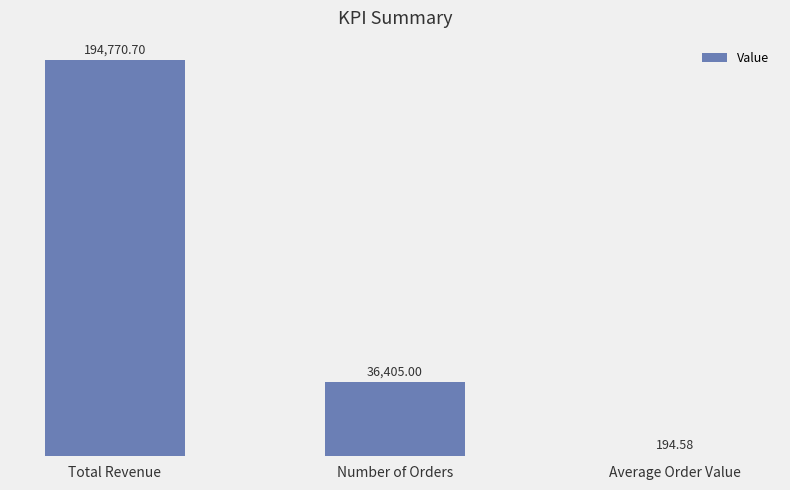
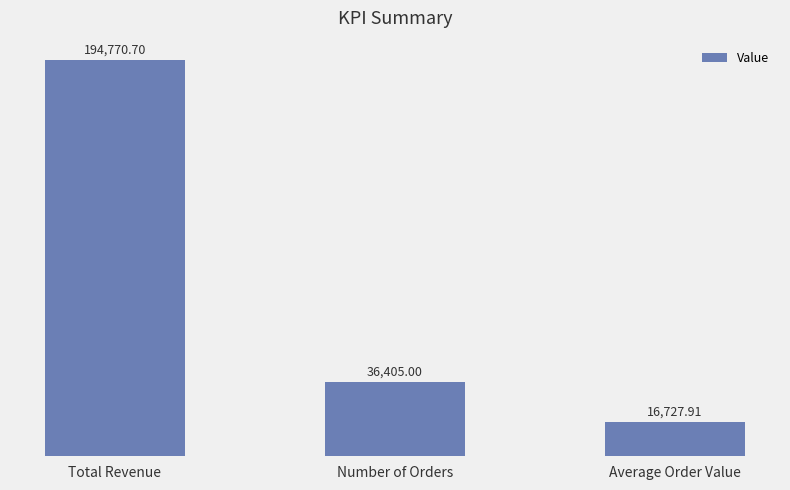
Average Order Value: 194.58 -> 16,727.91
